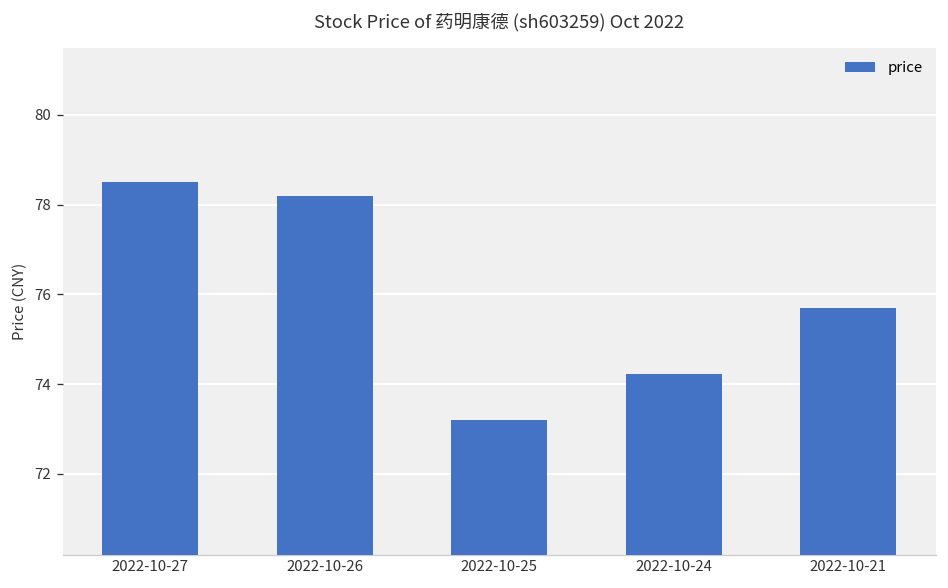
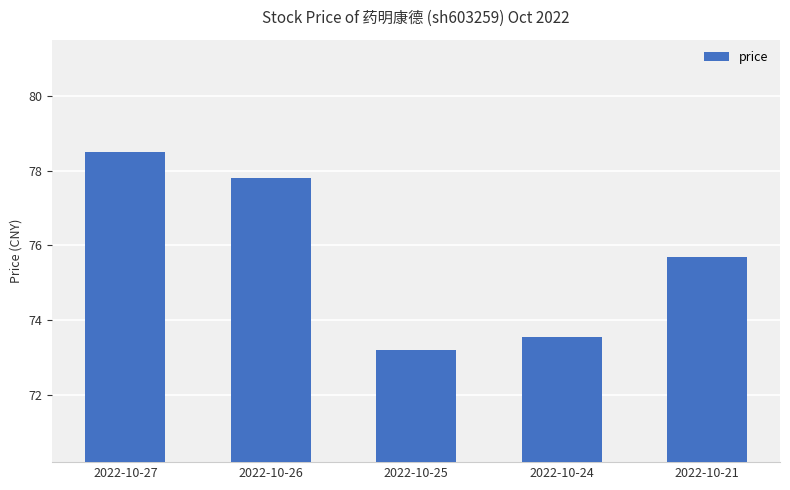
2022-10-26: 78.2 -> 77.8
2022-10-24: 74.2 -> 73.6
